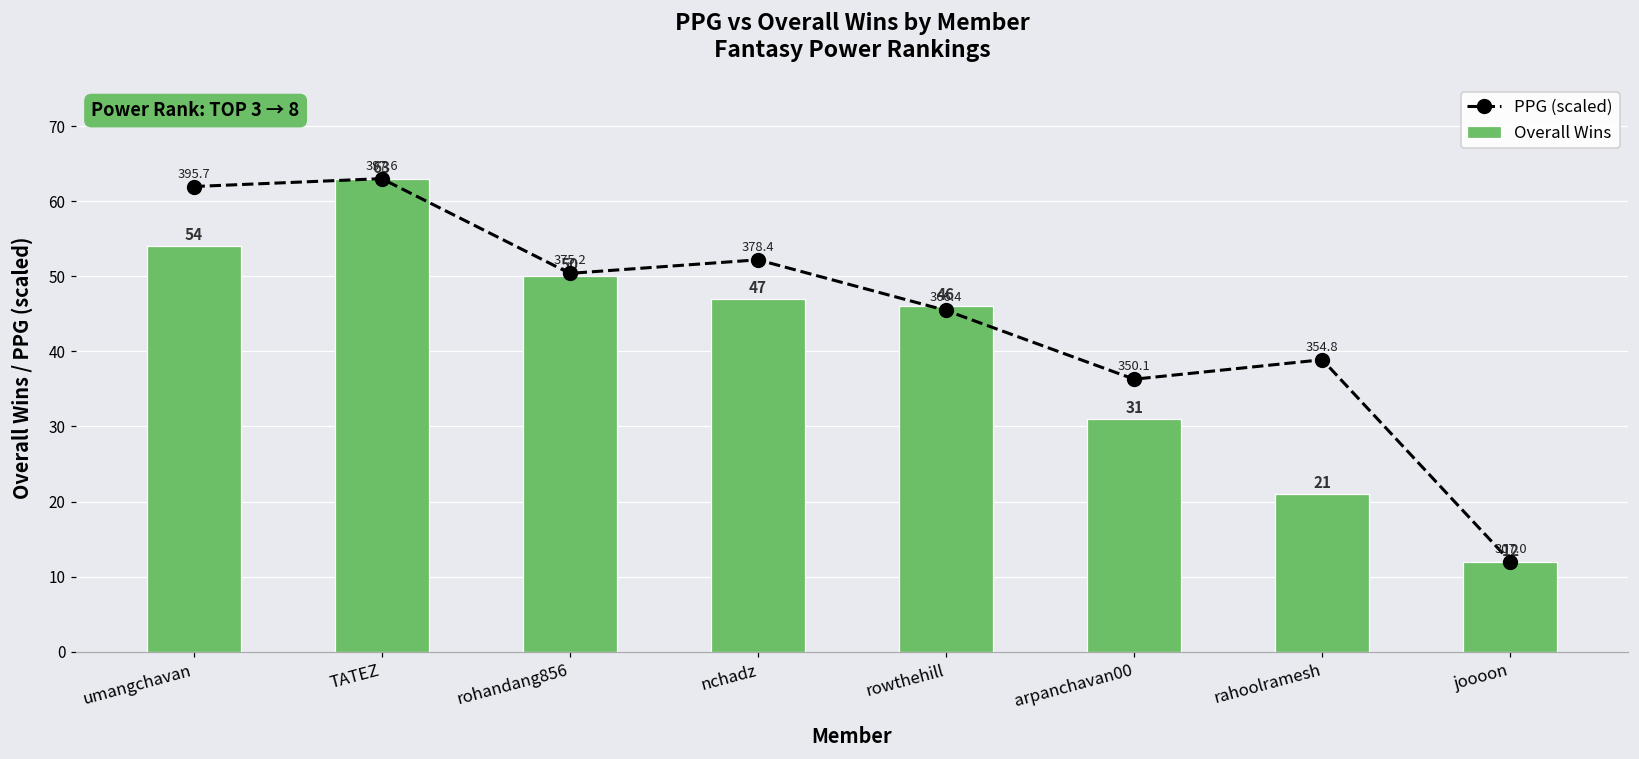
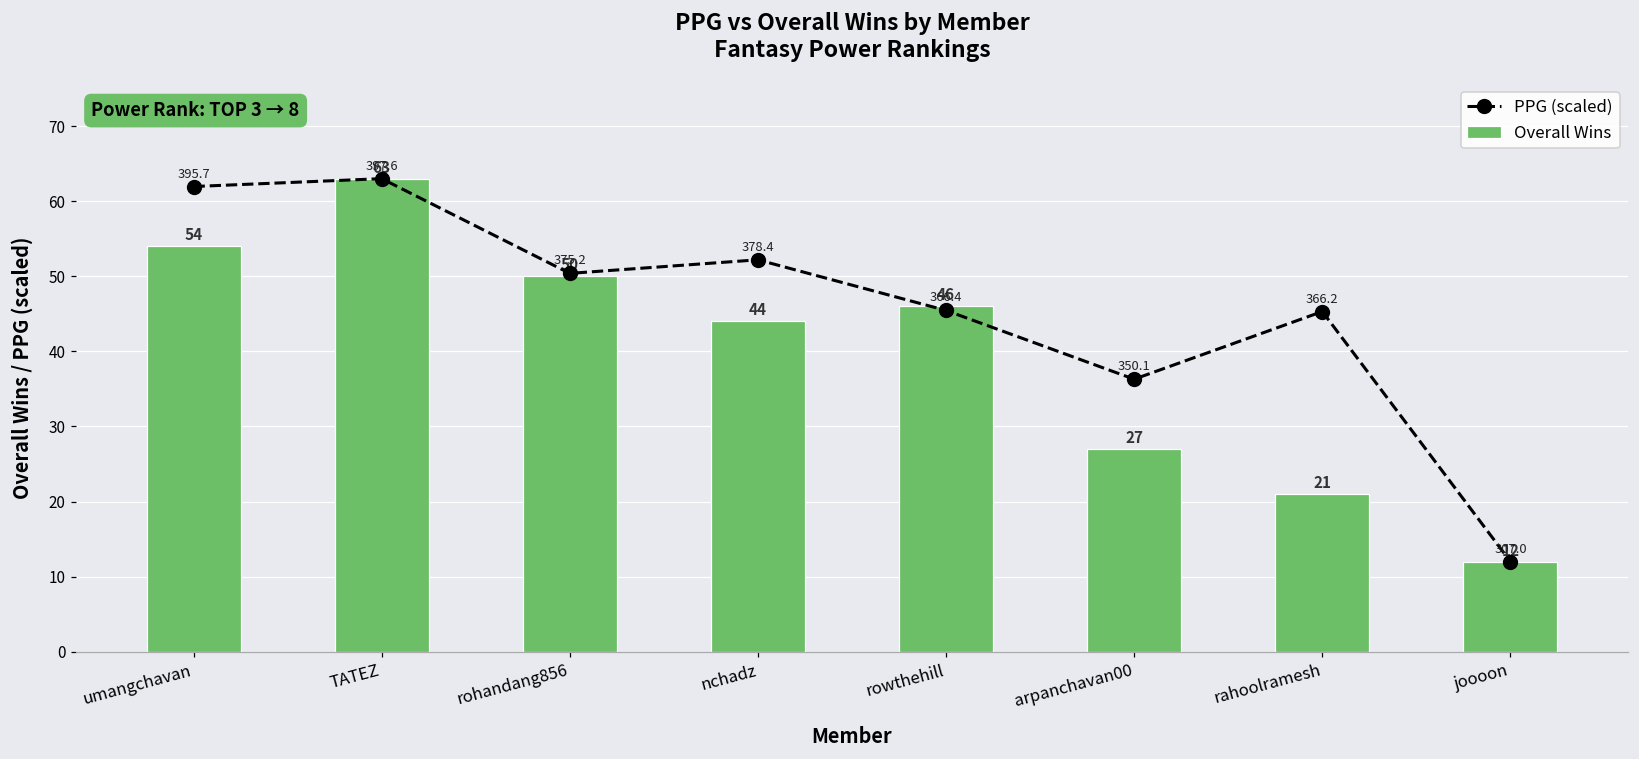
Overall Wins, nchadz: 47 -> 44
Overall Wins, arpanchavan00: 31 -> 27
PPG (scaled), rahoolramesh: 354.8 -> 366.2
